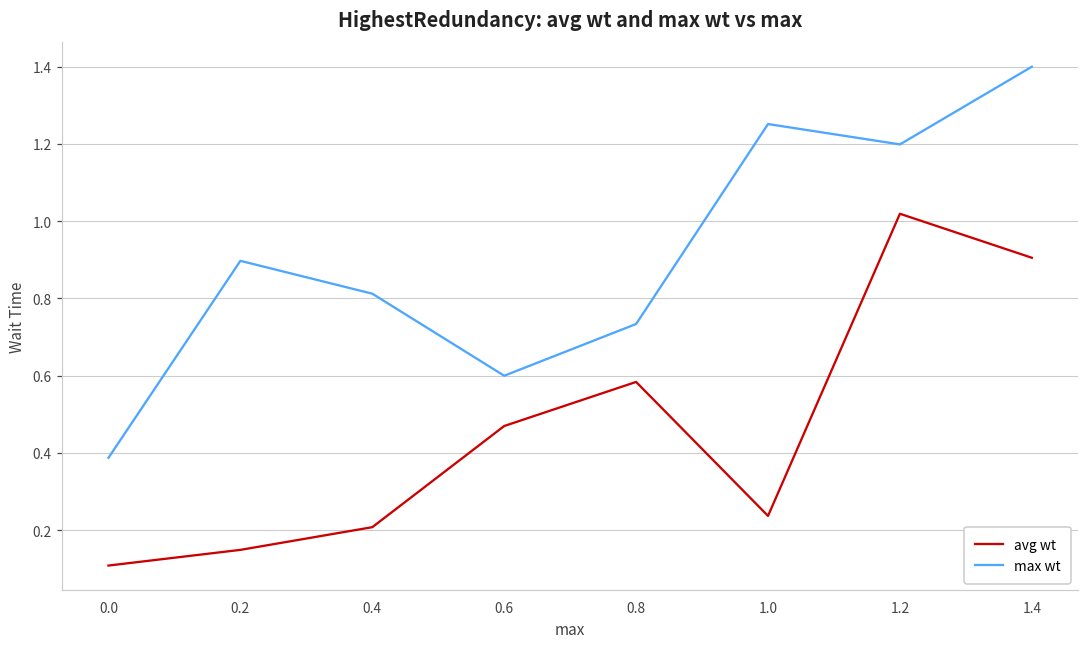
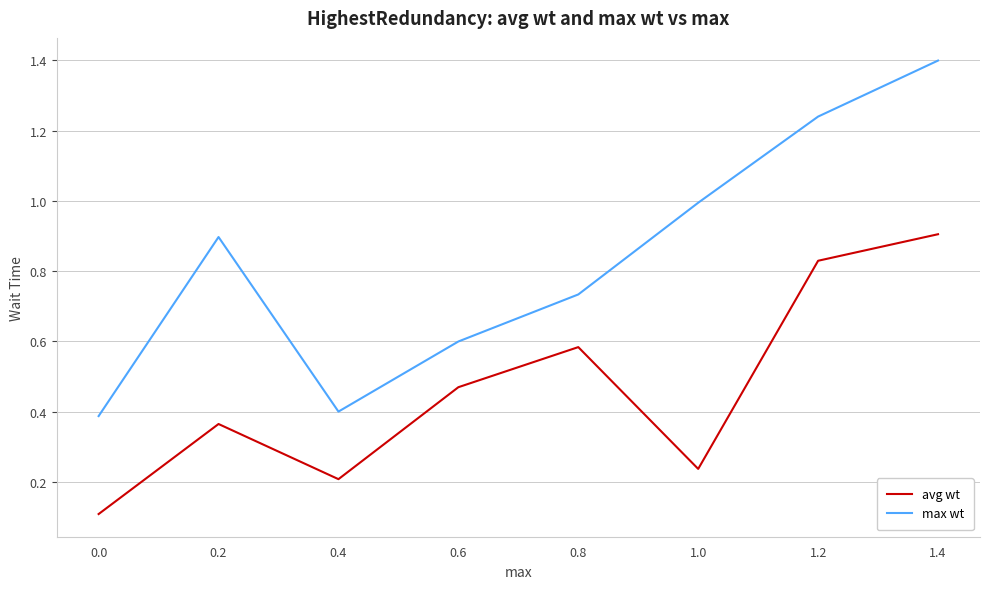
avg wt, 0.2: 0.15 -> 0.36
max wt, 0.4: 0.81 -> 0.40
max wt, 1.0: 1.25 -> 0.99
avg wt, 1.2: 1.02 -> 0.83
max wt, 1.2: 1.20 -> 1.24
